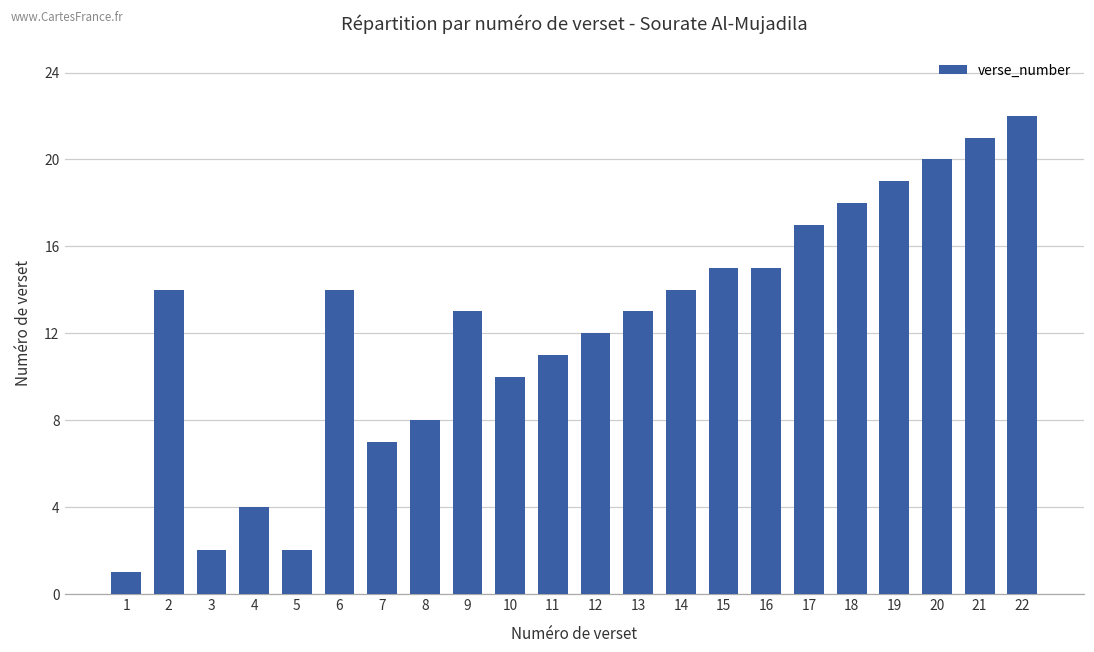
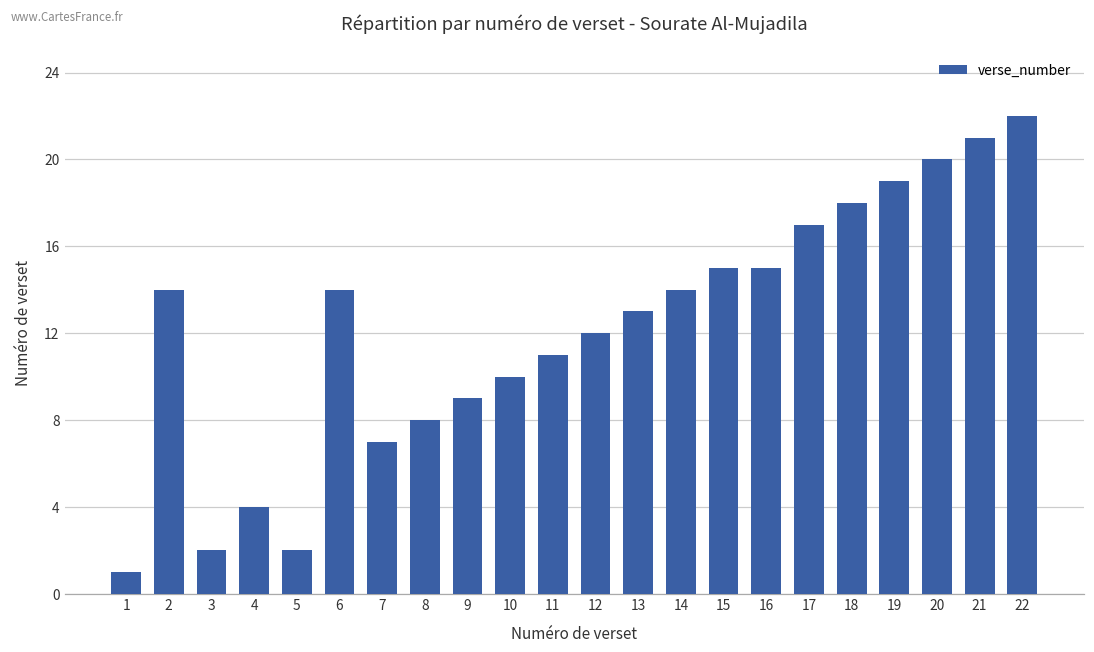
9: 13 -> 9
